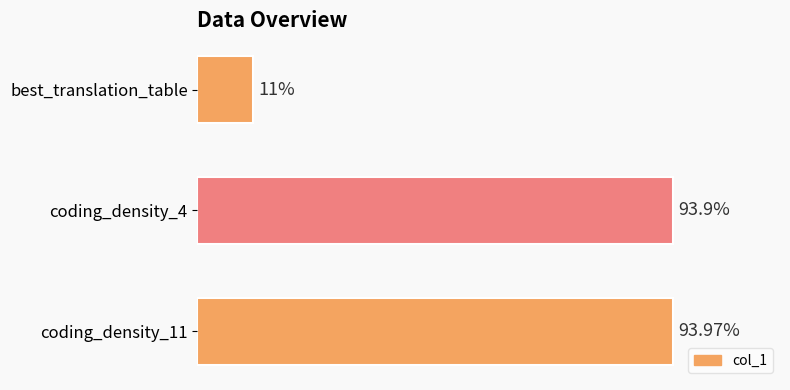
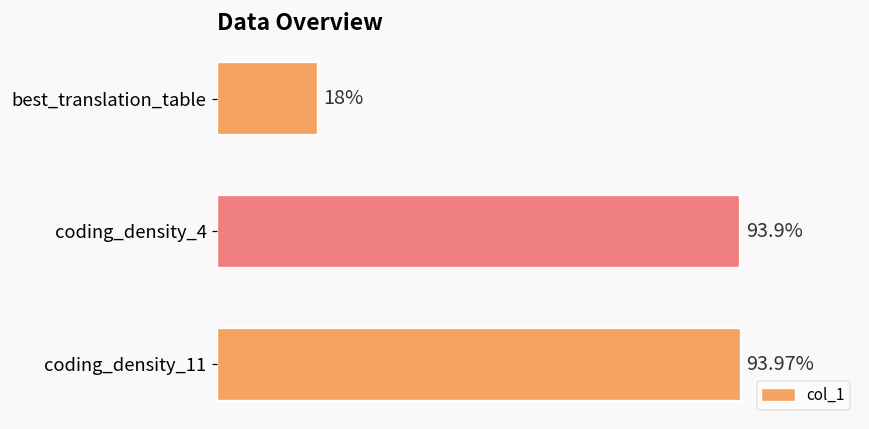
best_translation_table: 11% -> 18%
